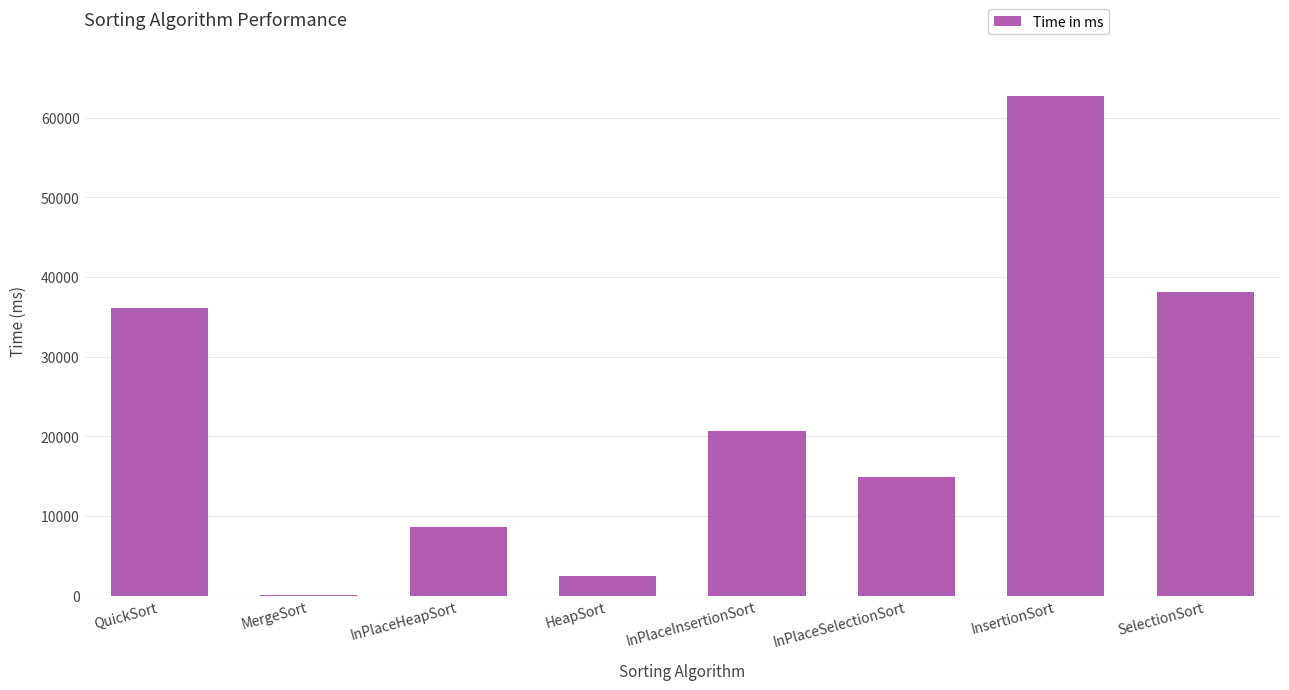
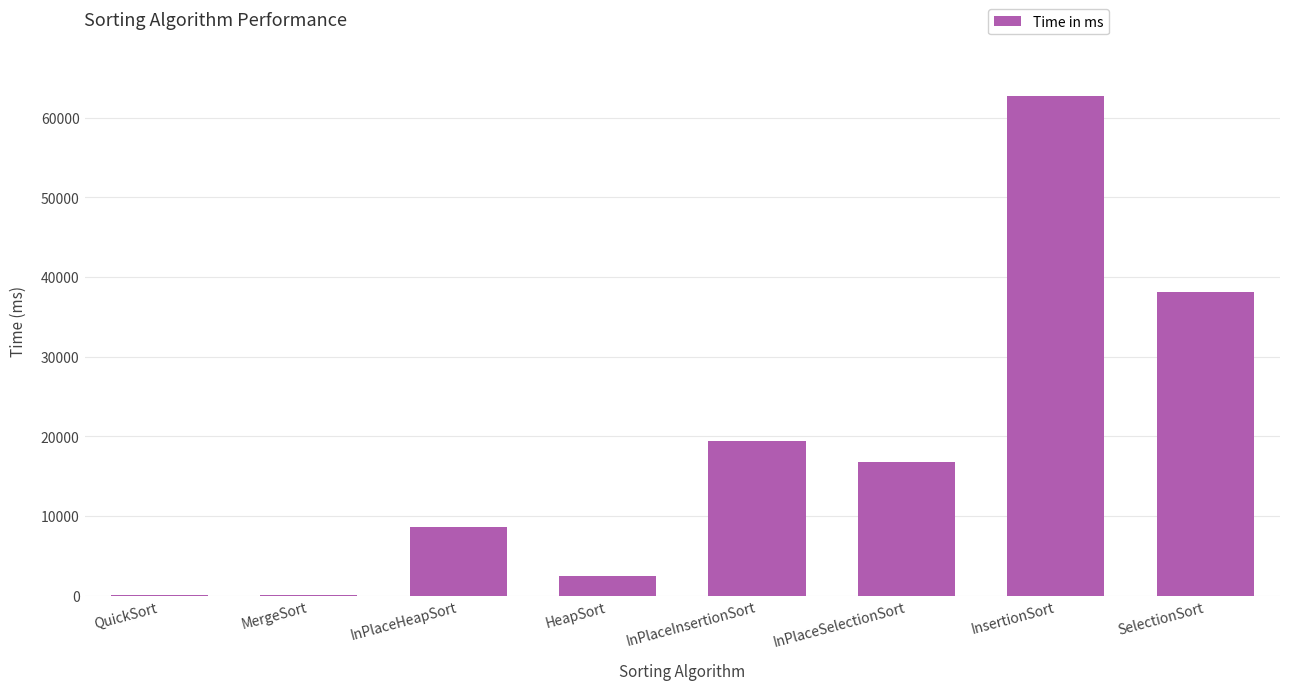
QuickSort: 36000 -> 0
InPlaceInsertionSort: 21000 -> 19000
InPlaceSelectionSort: 15000 -> 17000
